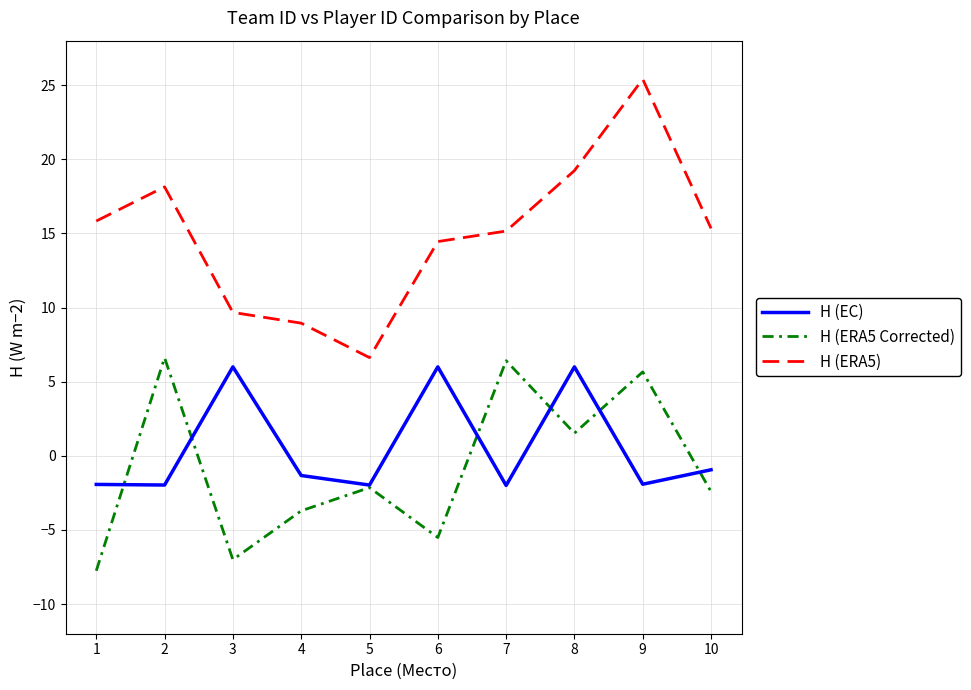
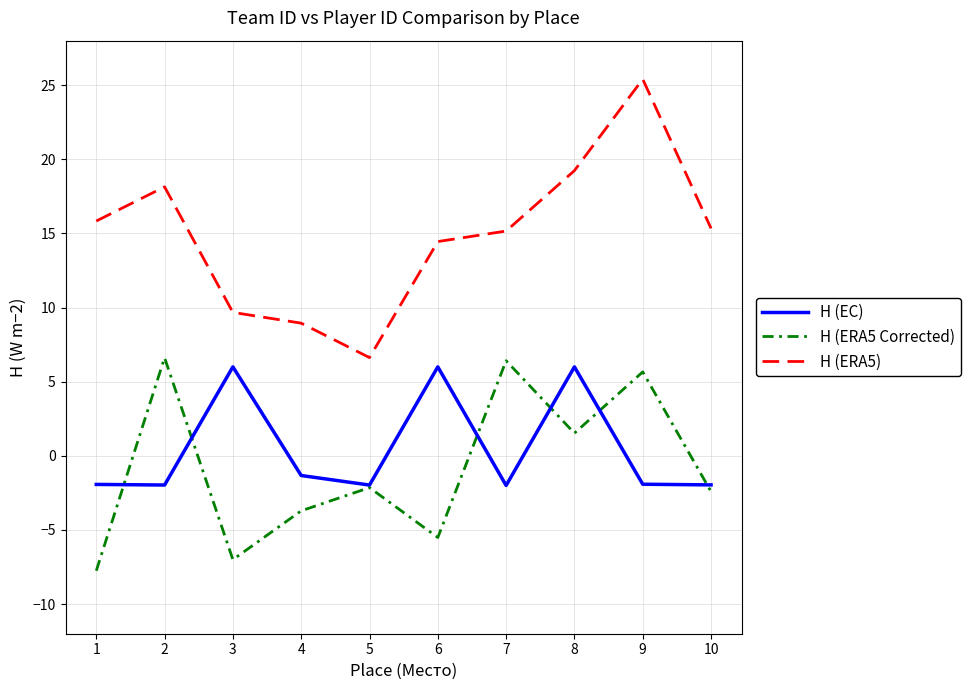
H (EC), 10: -0.9 -> -2.0
